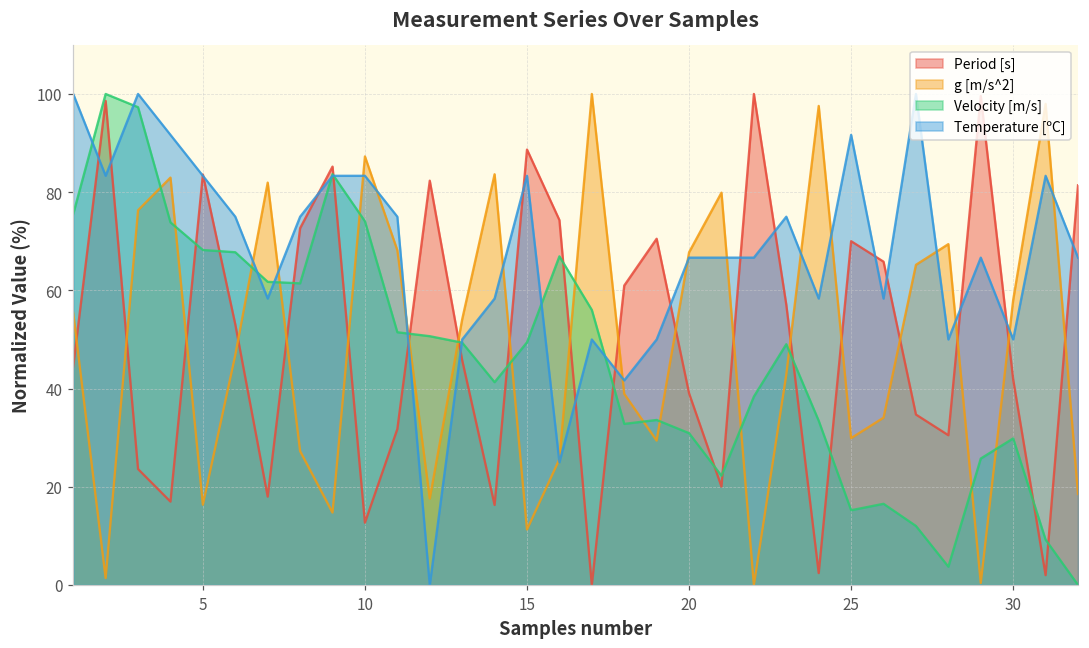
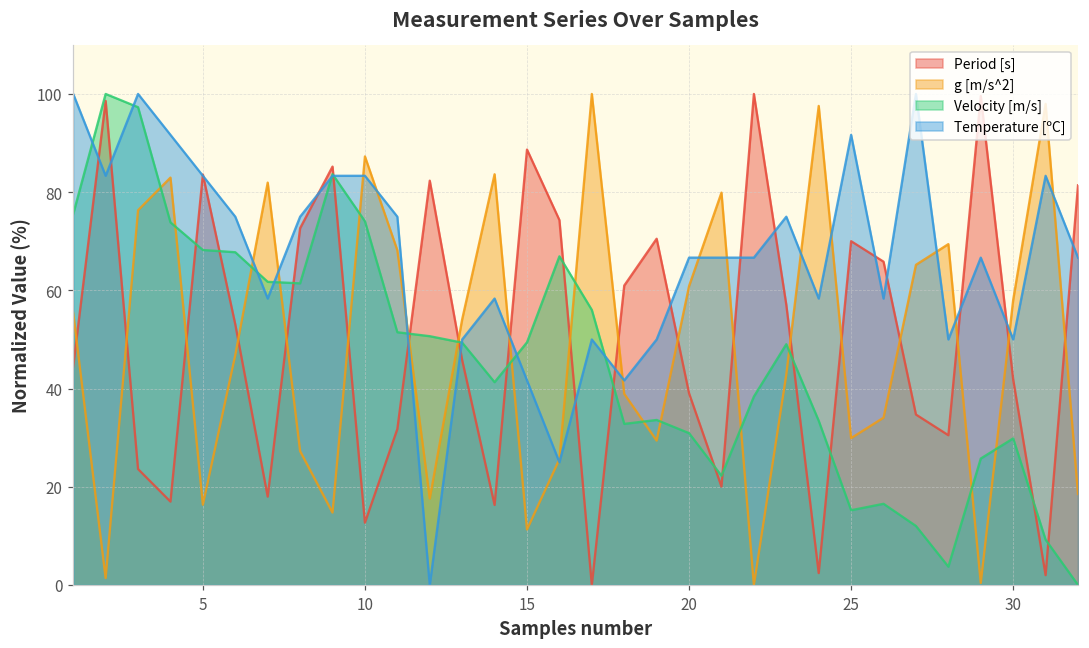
Temperature [ºC], 15: 83 -> 42
g [m/s^2], 20: 68 -> 61
